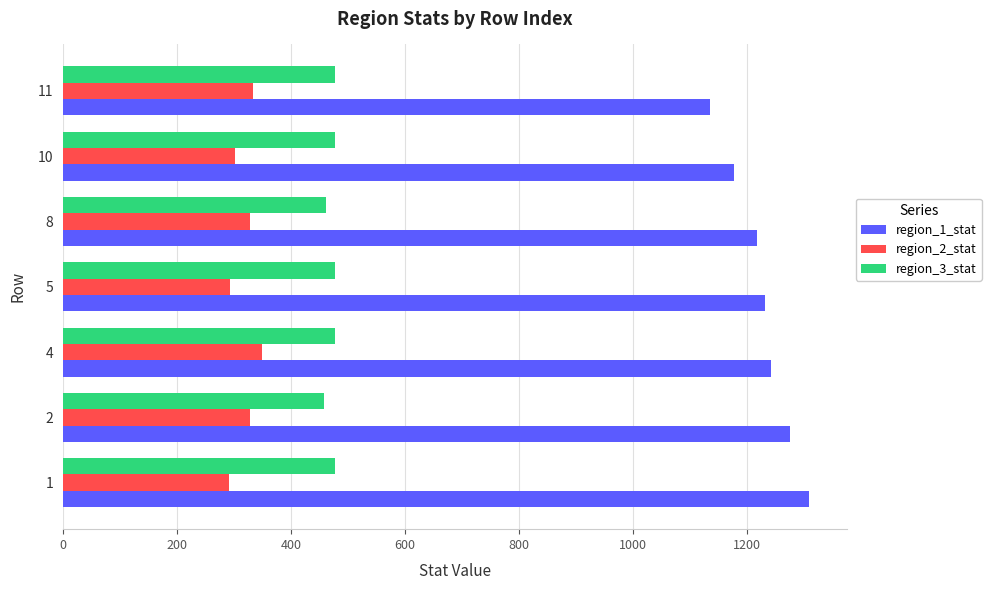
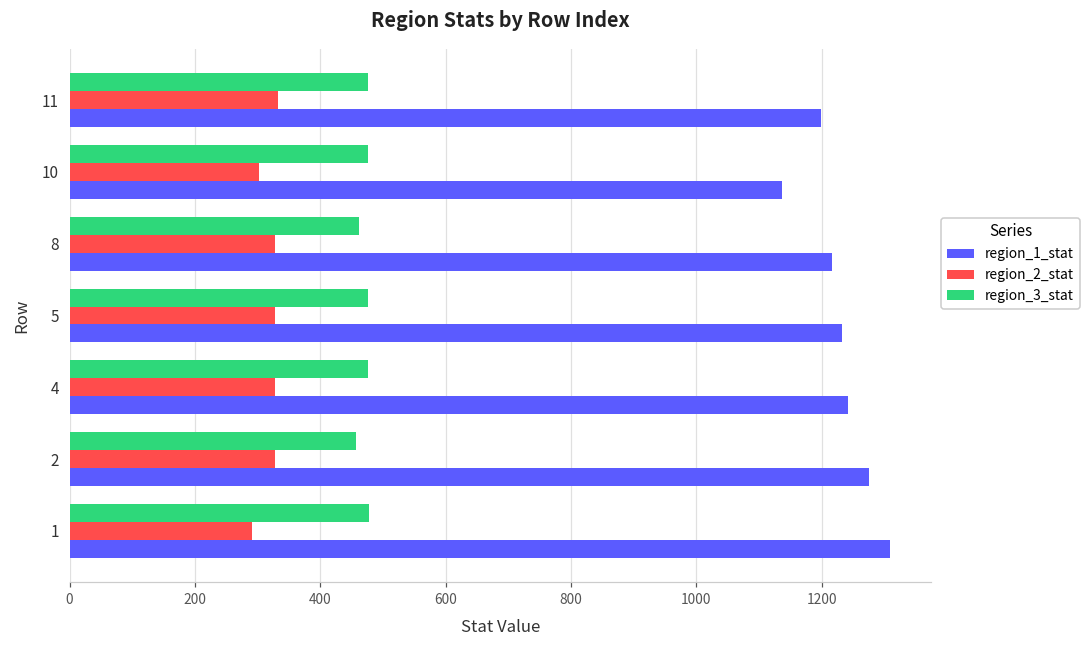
region_1_stat, 11: 1140 -> 1200
region_1_stat, 10: 1180 -> 1140
region_2_stat, 5: 290 -> 330
region_2_stat, 4: 350 -> 330
